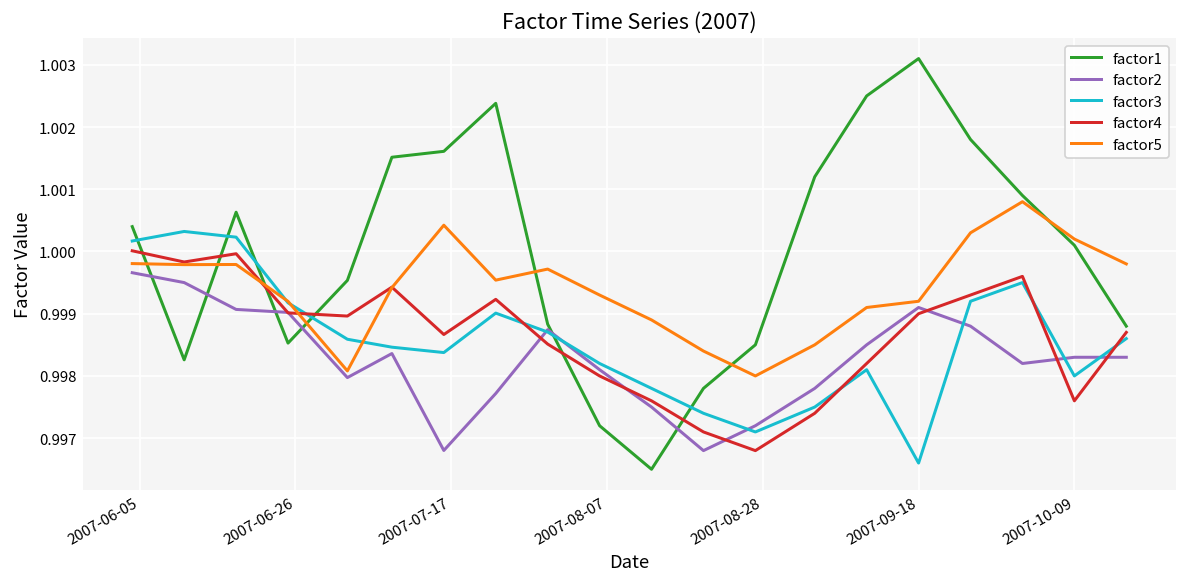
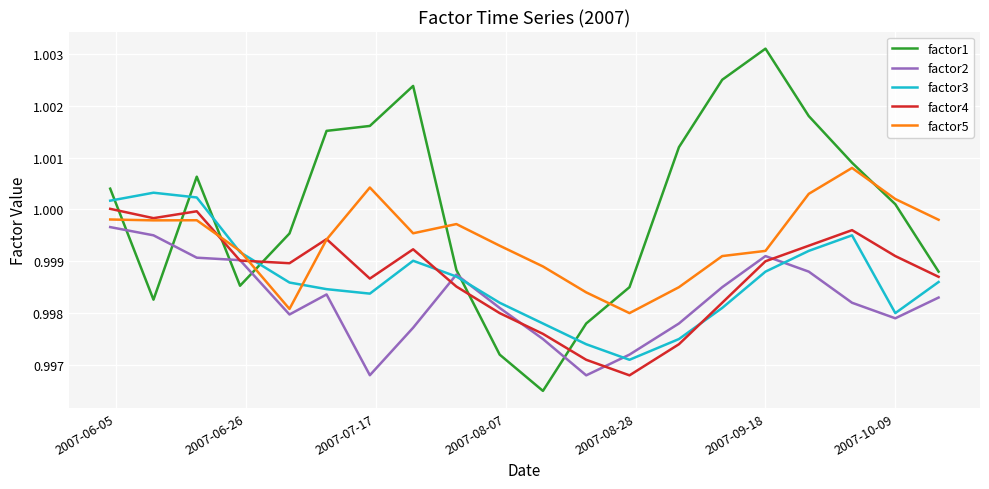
factor3, 2007-09-18: 0.9966 -> 0.9988
factor2, 2007-10-09: 0.9983 -> 0.9979
factor4, 2007-10-09: 0.9976 -> 0.9991
